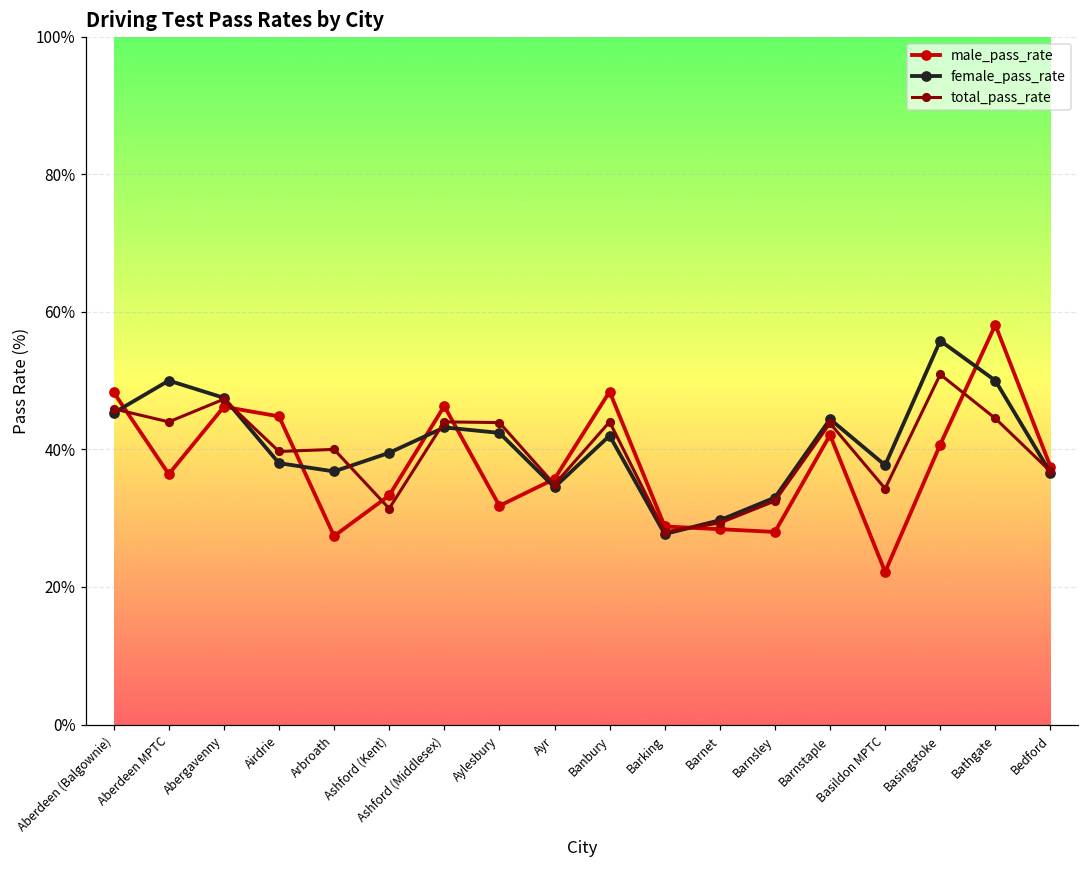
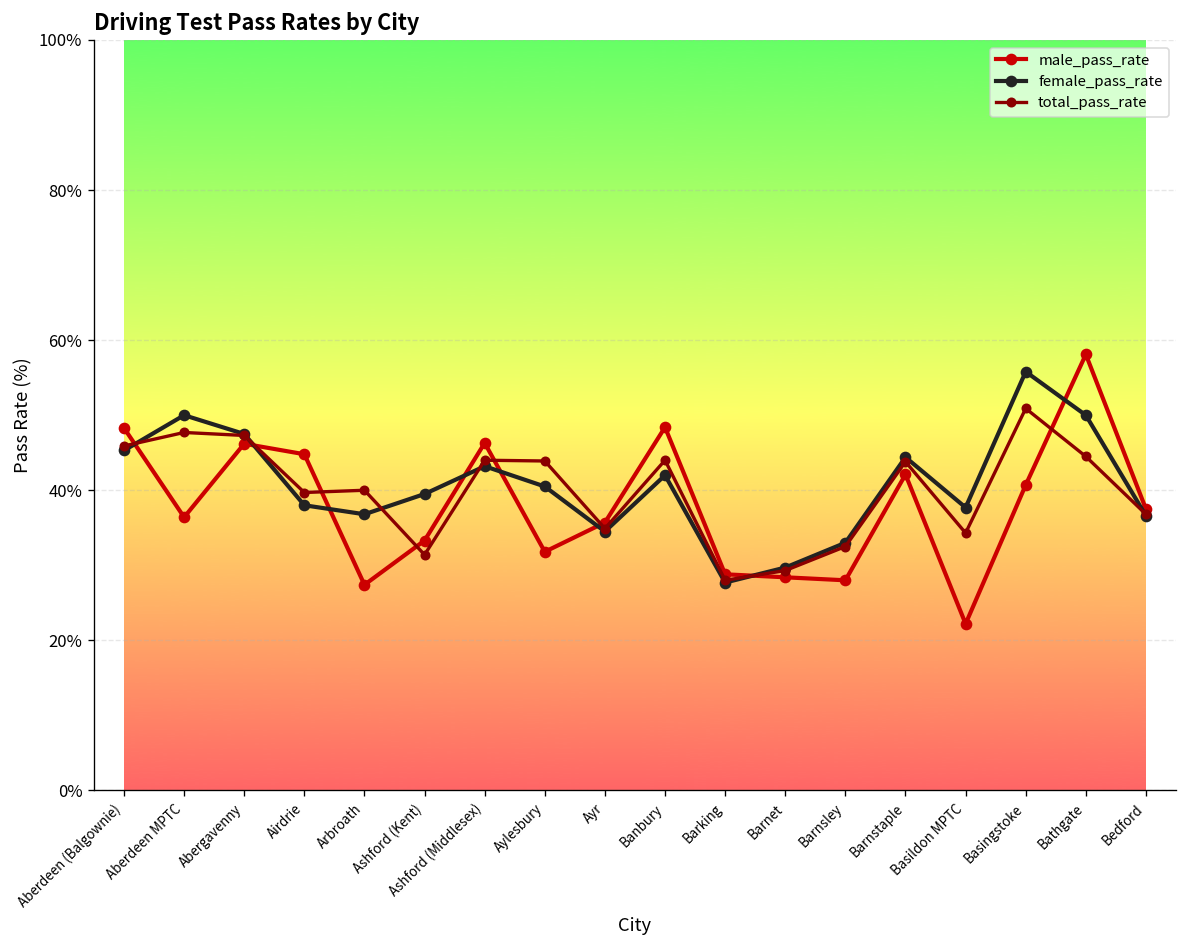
total_pass_rate, Aberdeen MPTC: 44% -> 48%
female_pass_rate, Aylesbury: 42% -> 41%
